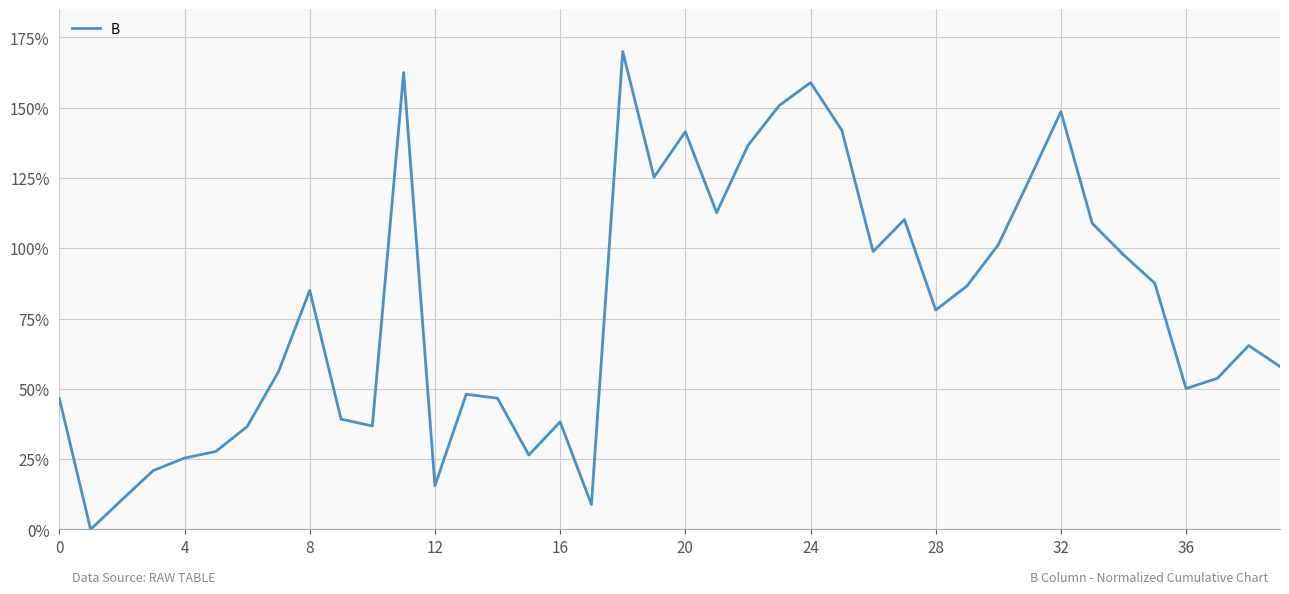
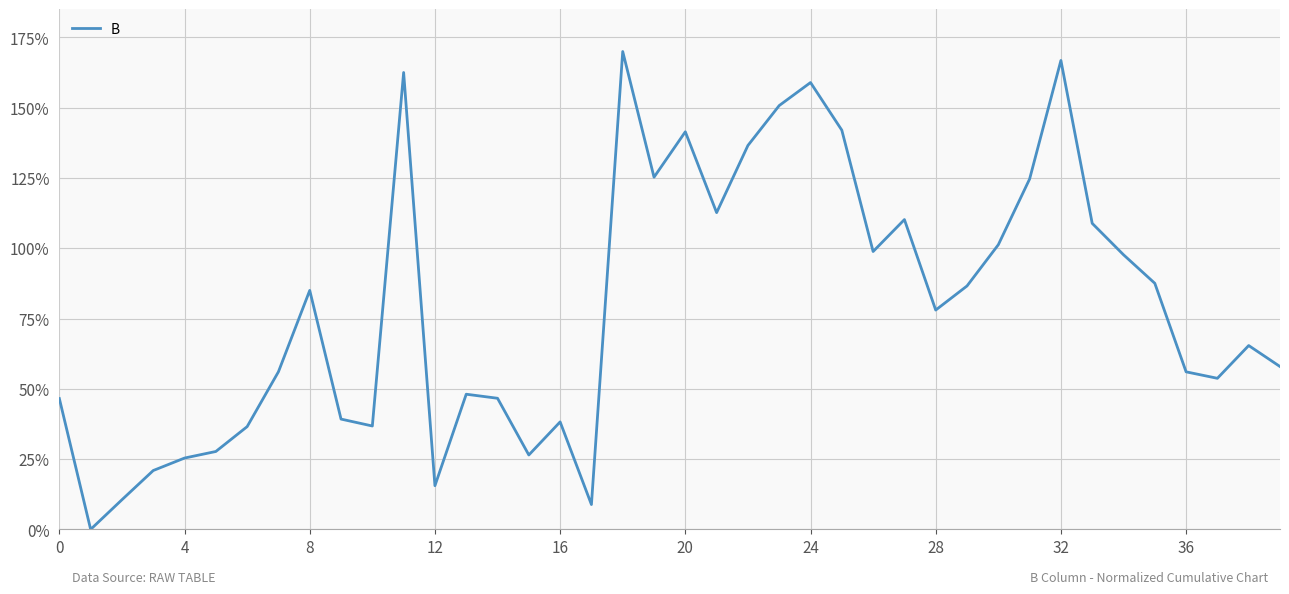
32: 149% -> 167%
36: 50% -> 56%
